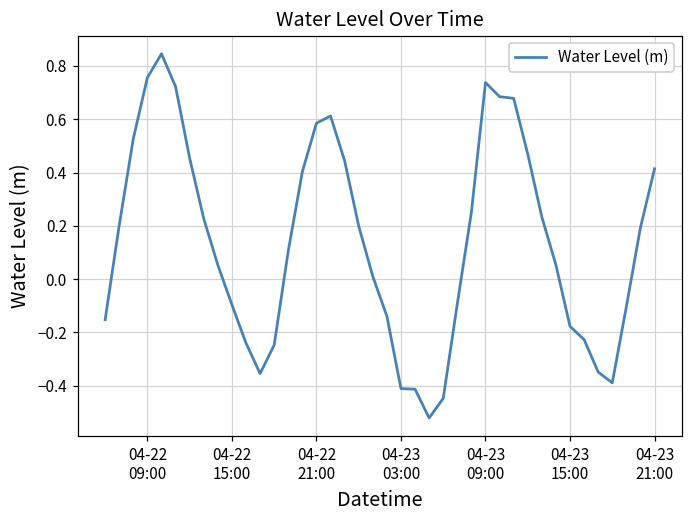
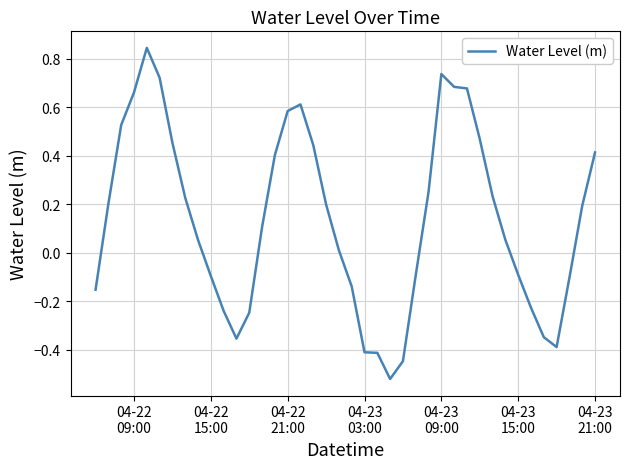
04-22 09:00: 0.76 -> 0.66
04-23 15:00: -0.18 -> -0.09
